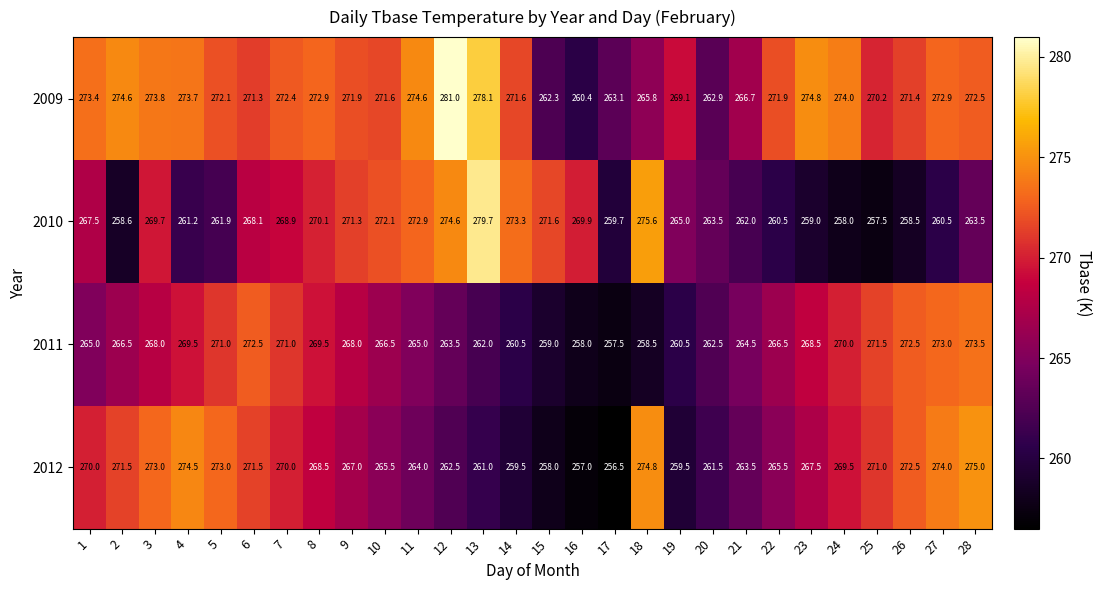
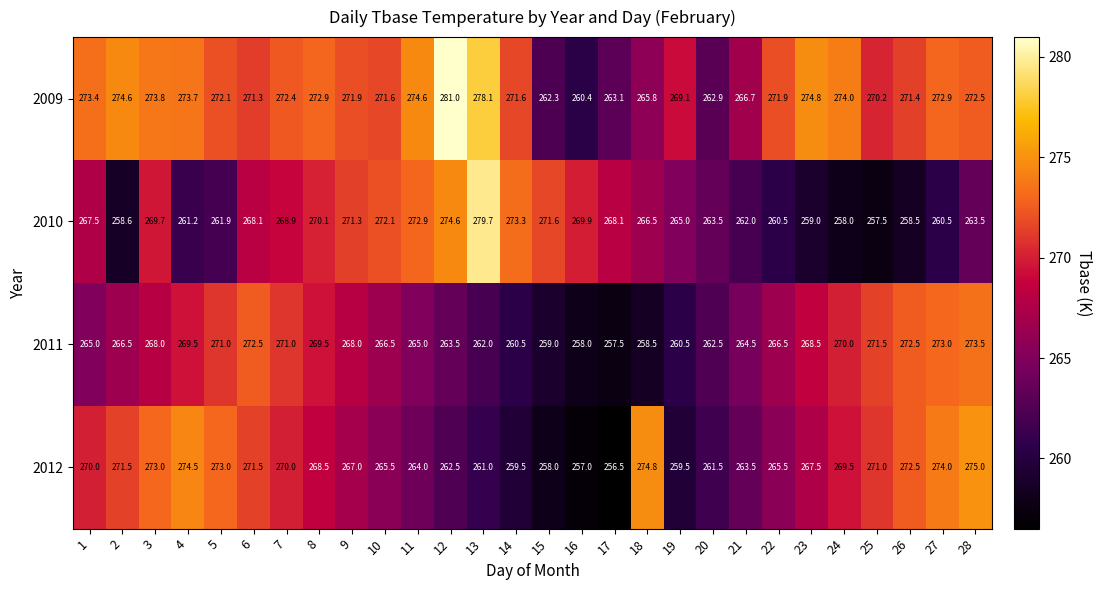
2010, 17: 259.7 -> 268.1
2010, 18: 275.6 -> 266.5
